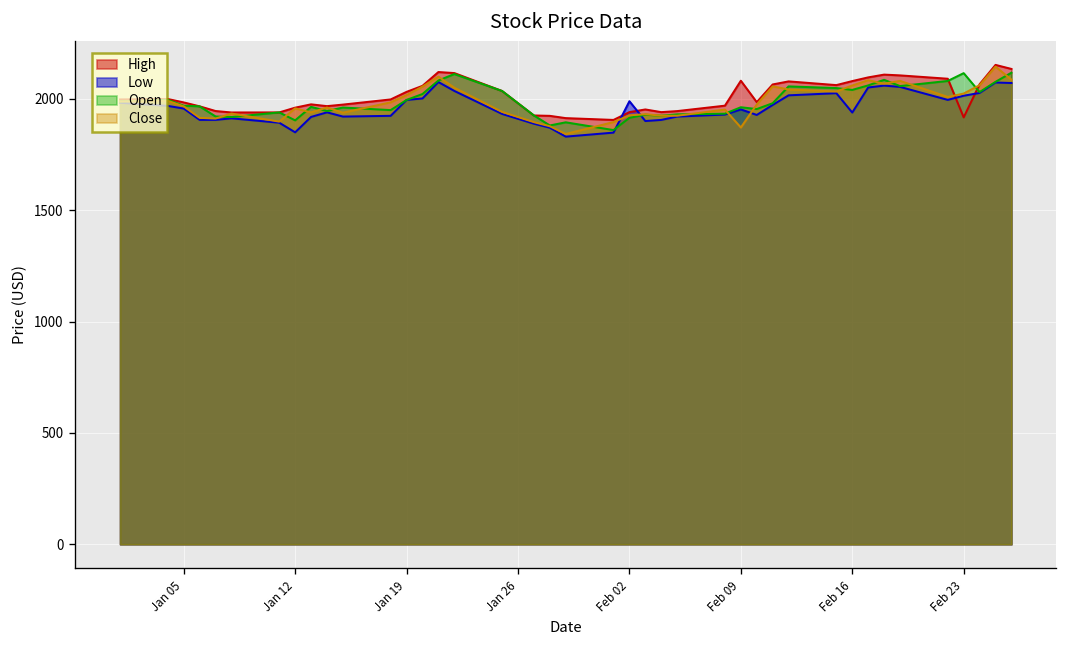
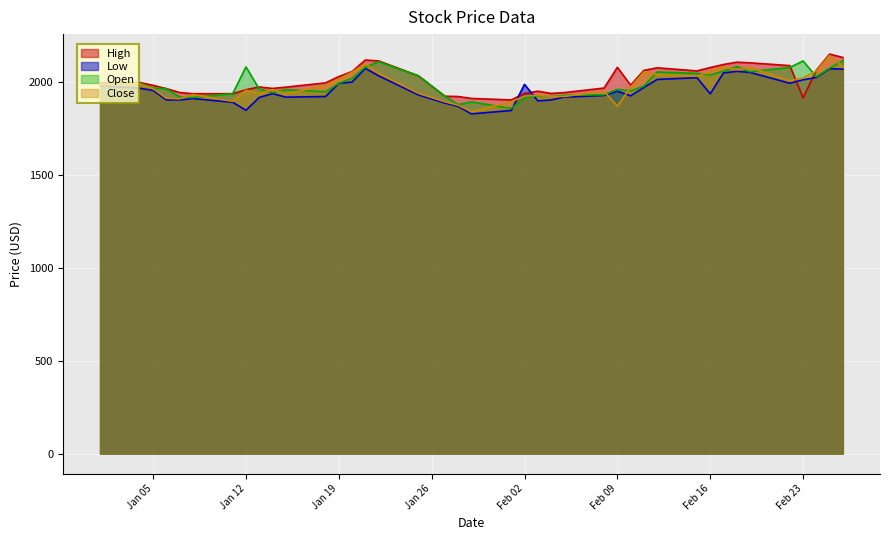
Open, Jan 12: 1900 -> 2080
